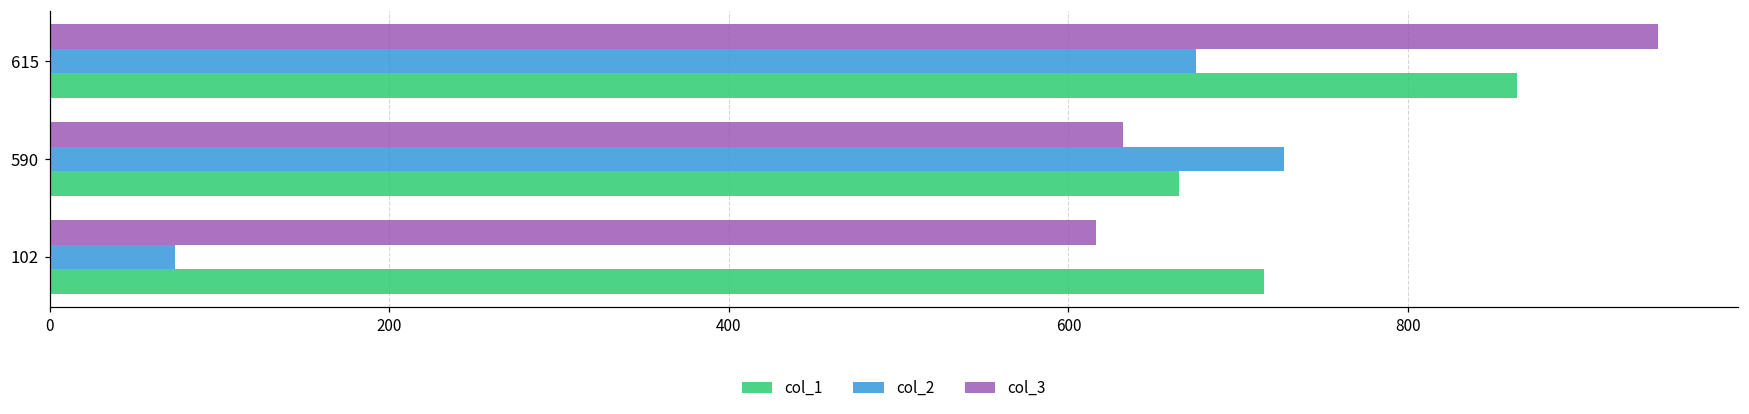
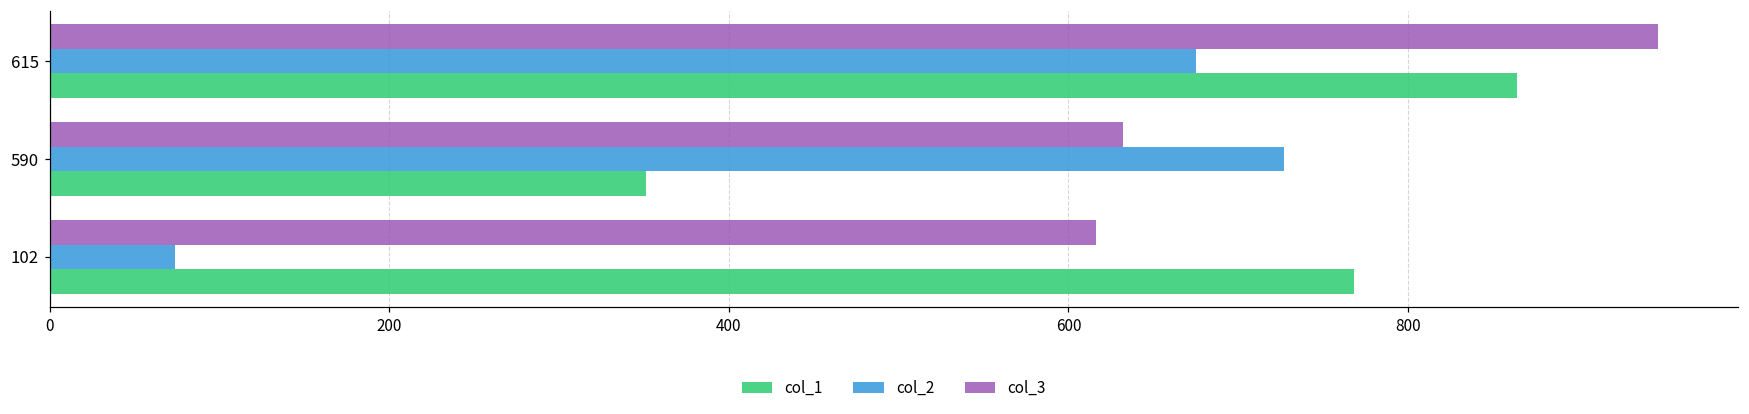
col_1, 590: 665 -> 351
col_1, 102: 715 -> 768
